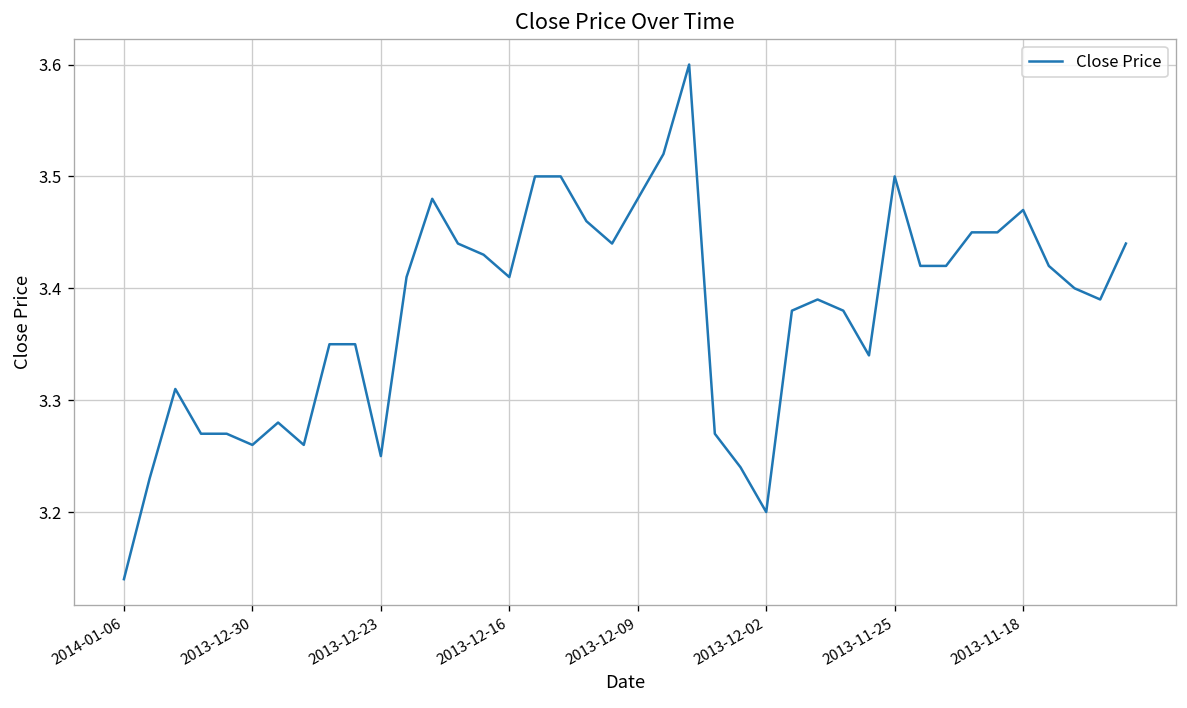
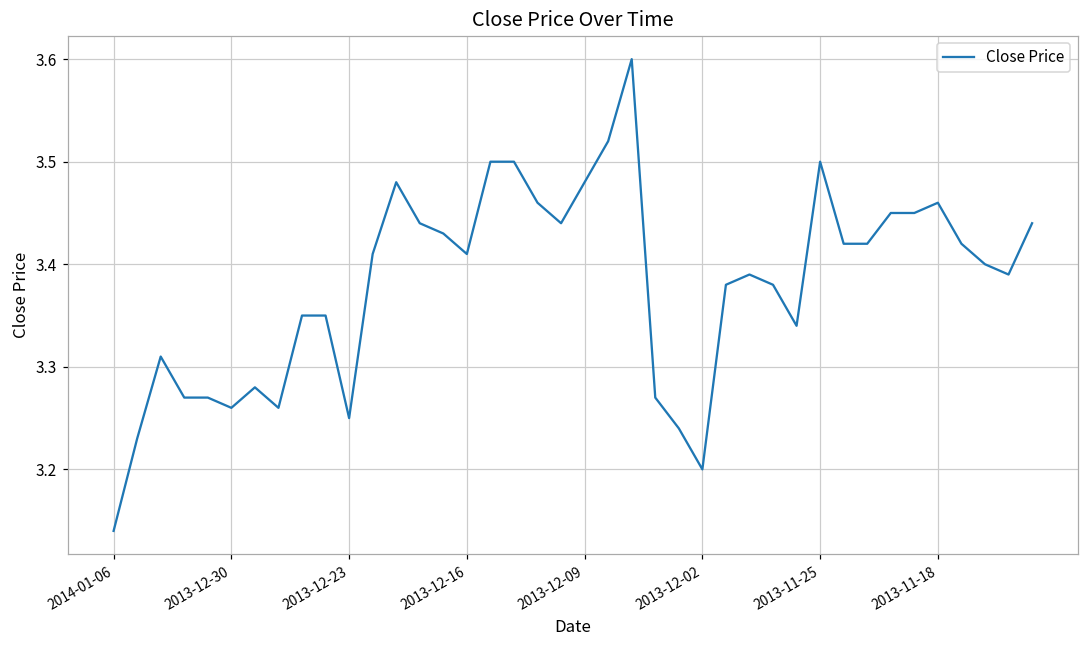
2013-11-18: 3.47 -> 3.46
